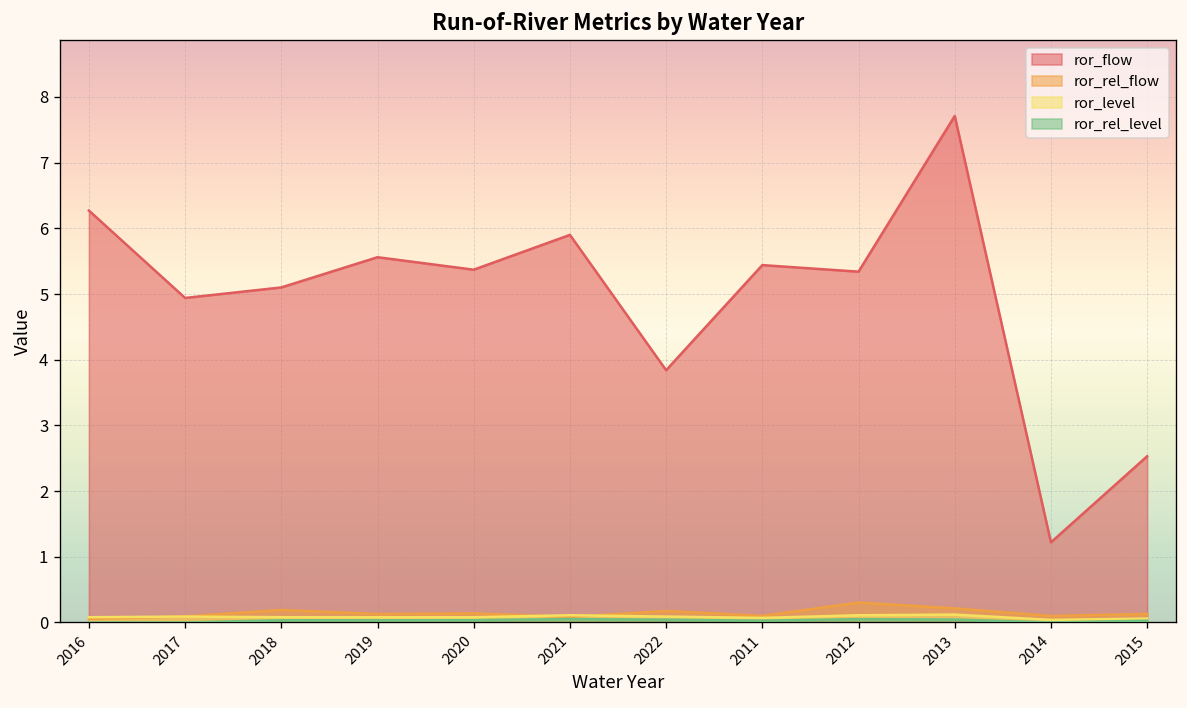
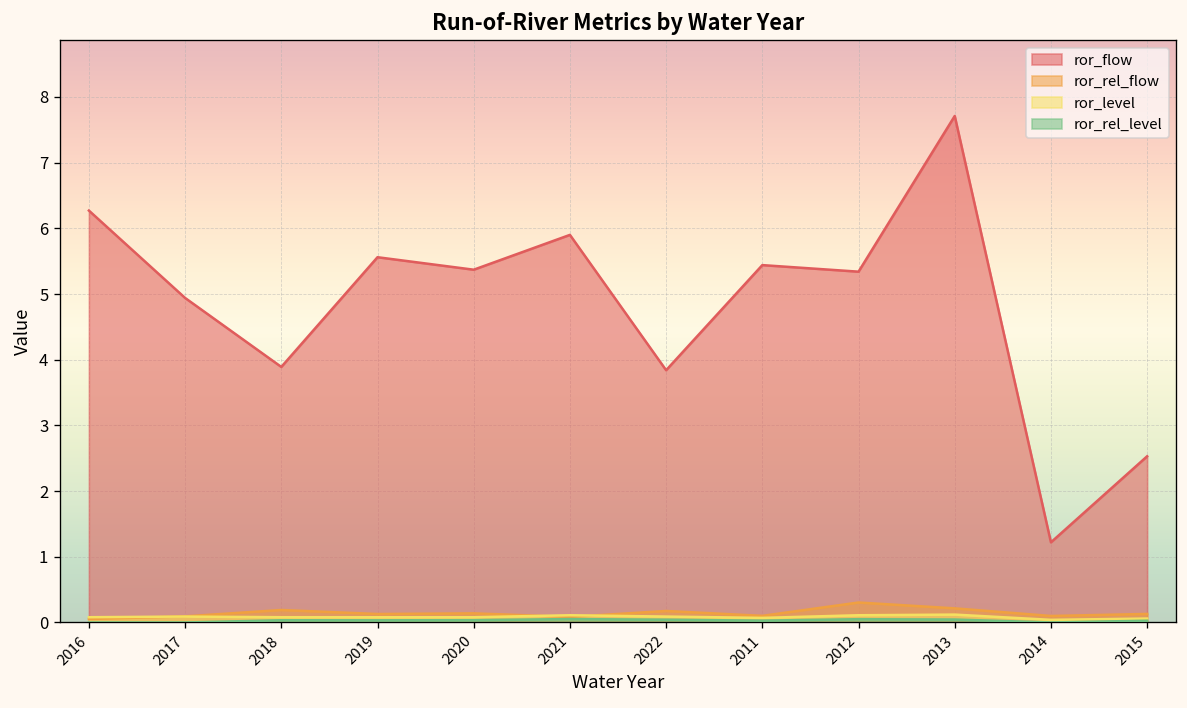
ror_flow, 2018: 5.1 -> 3.9
